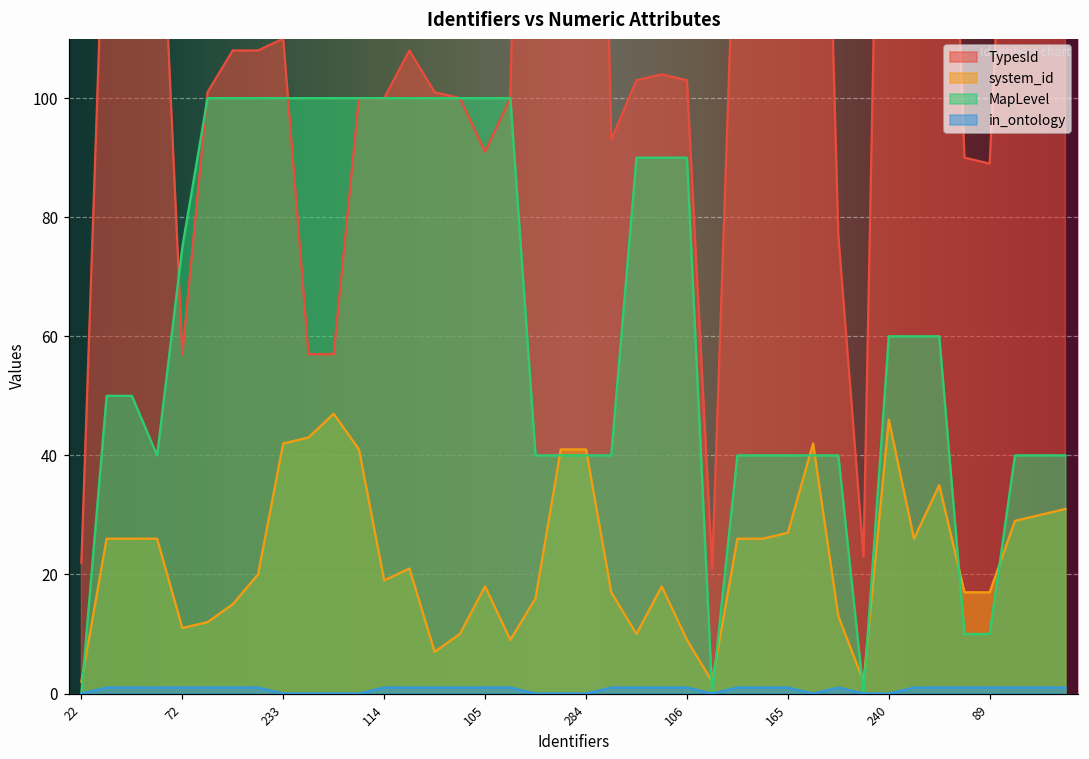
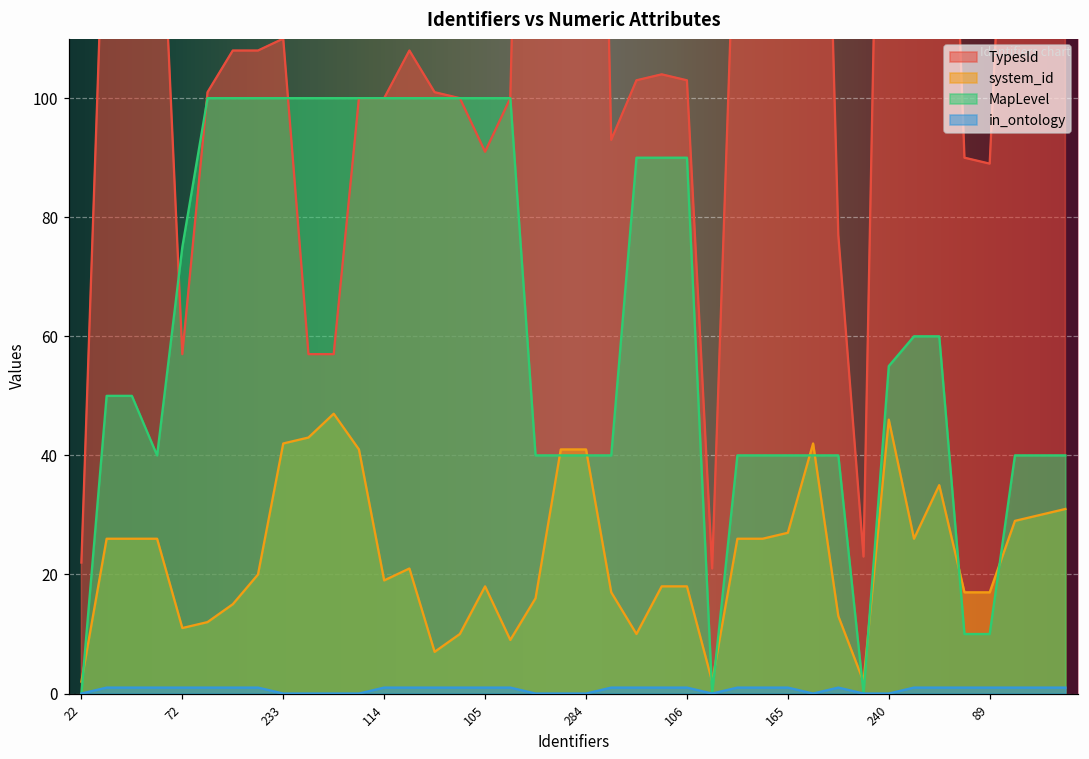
system_id, 106: 9 -> 18
MapLevel, 240: 60 -> 55
